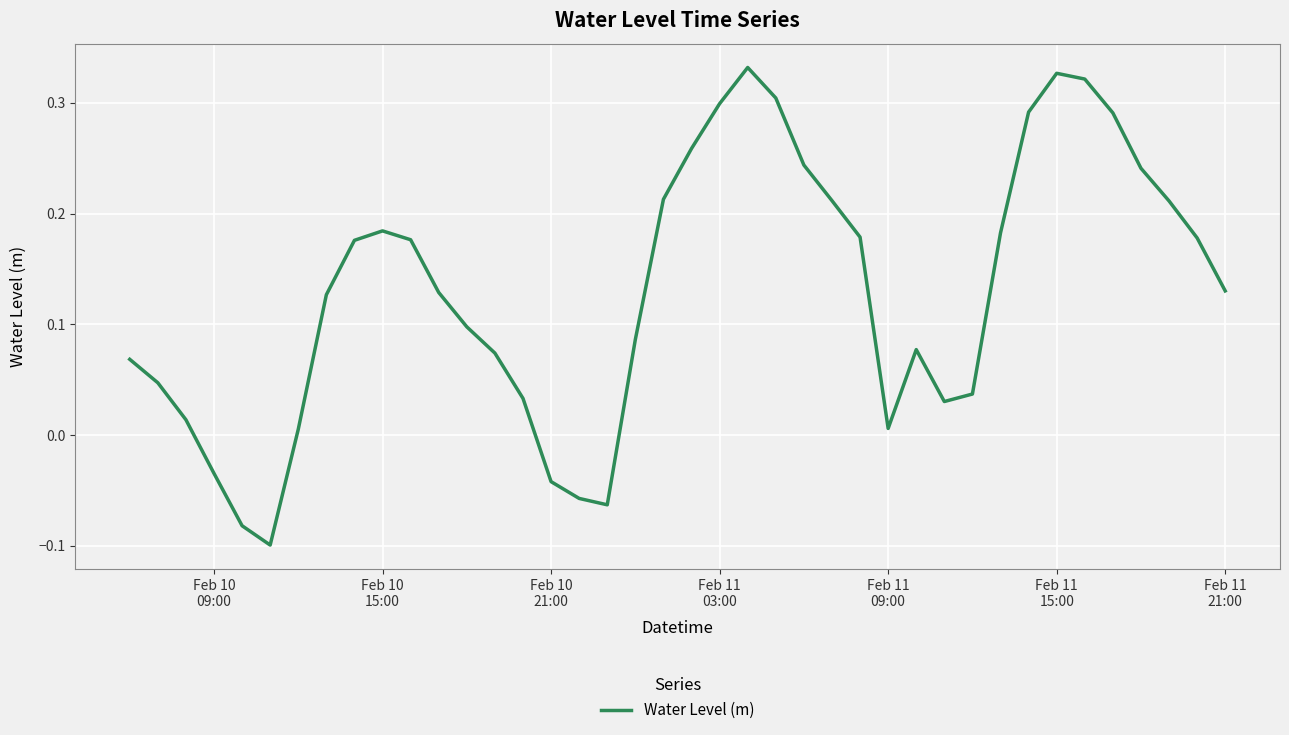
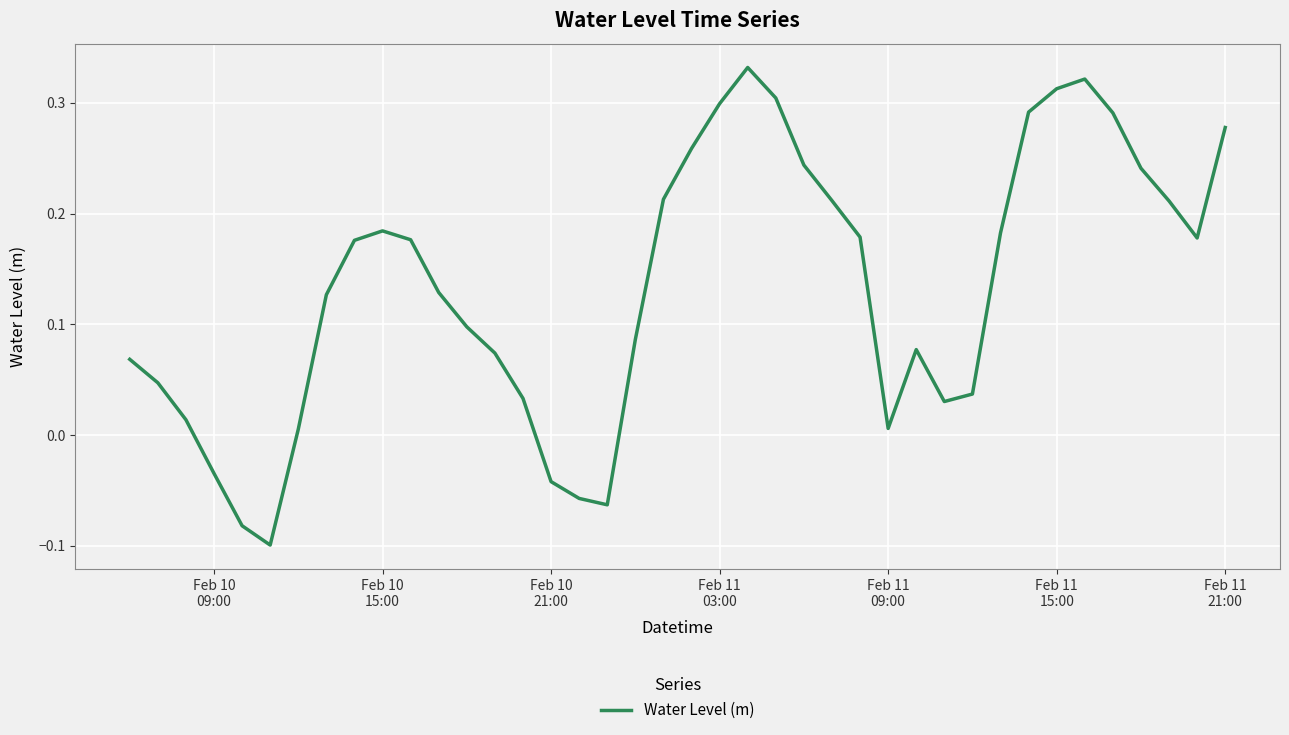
Feb 11 15:00: 0.327 -> 0.313
Feb 11 21:00: 0.130 -> 0.278
